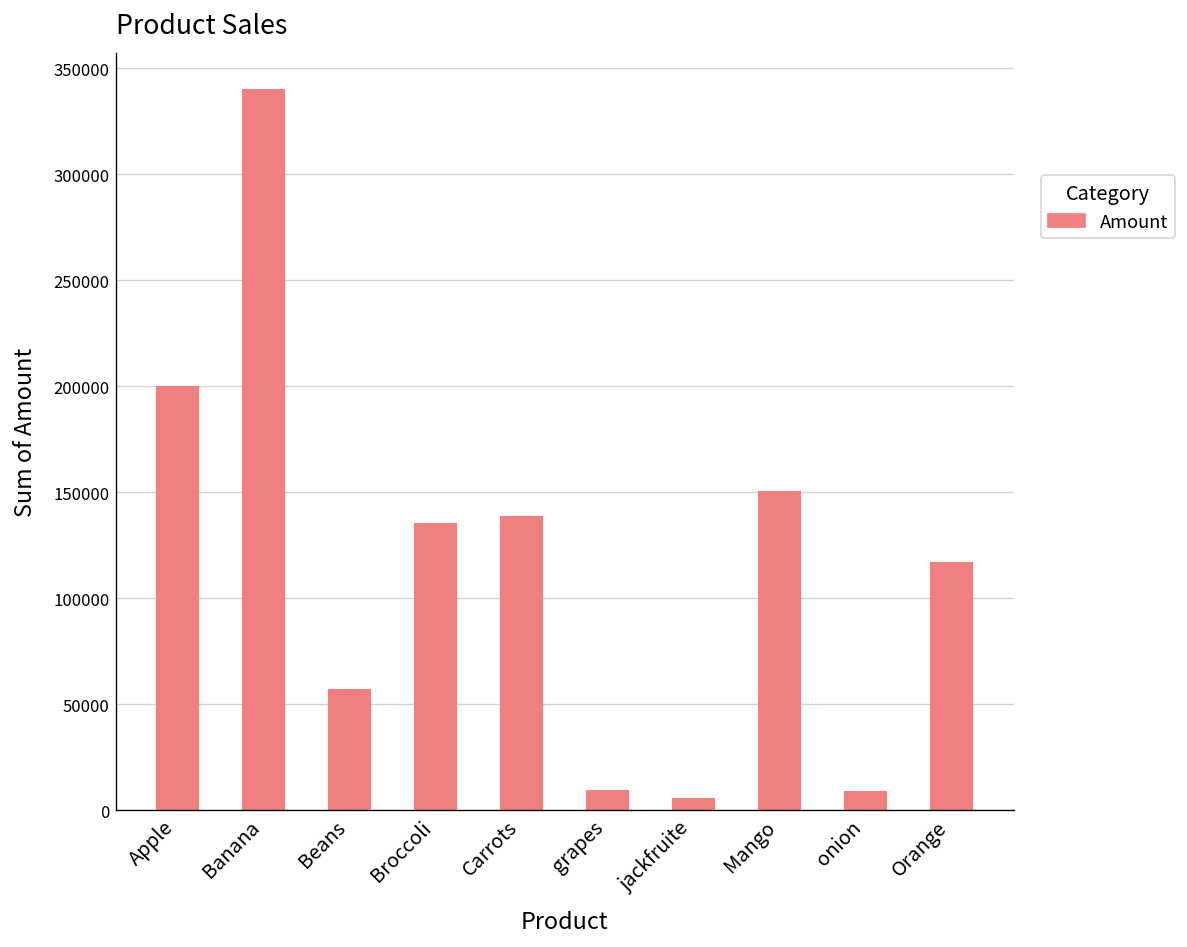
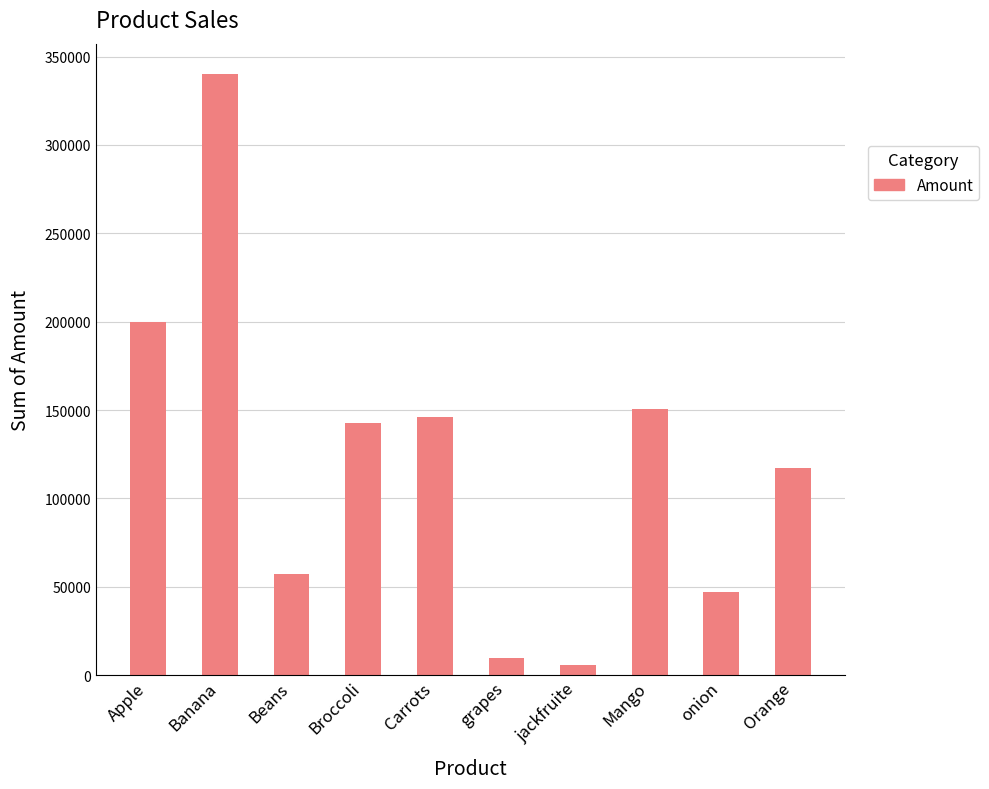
Broccoli: 135000 -> 142000
Carrots: 139000 -> 146000
onion: 9000 -> 47000
